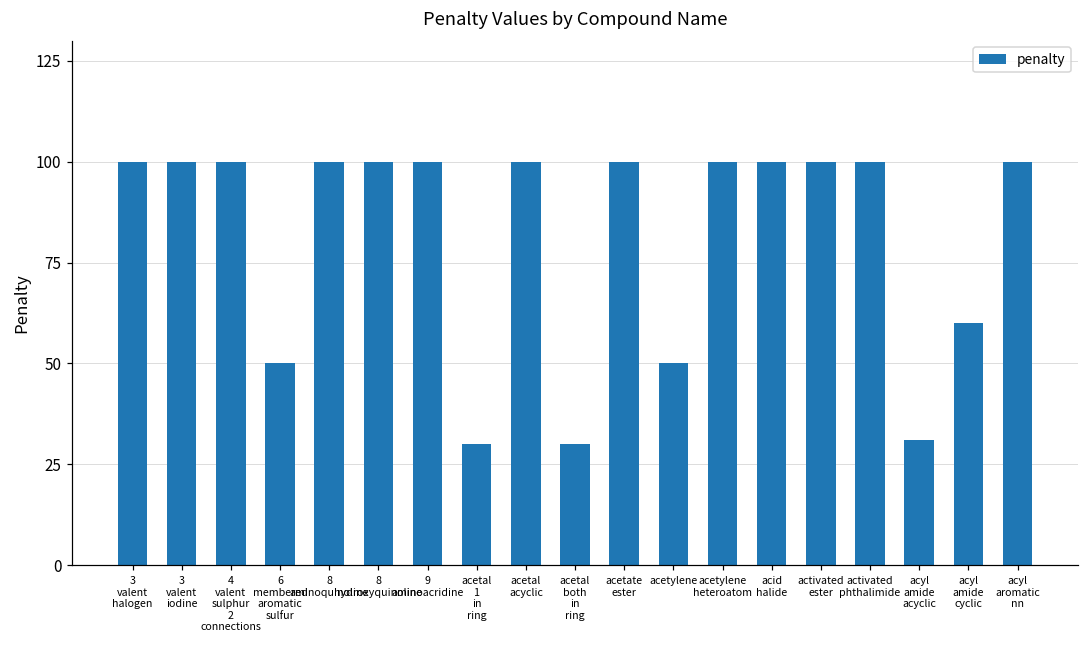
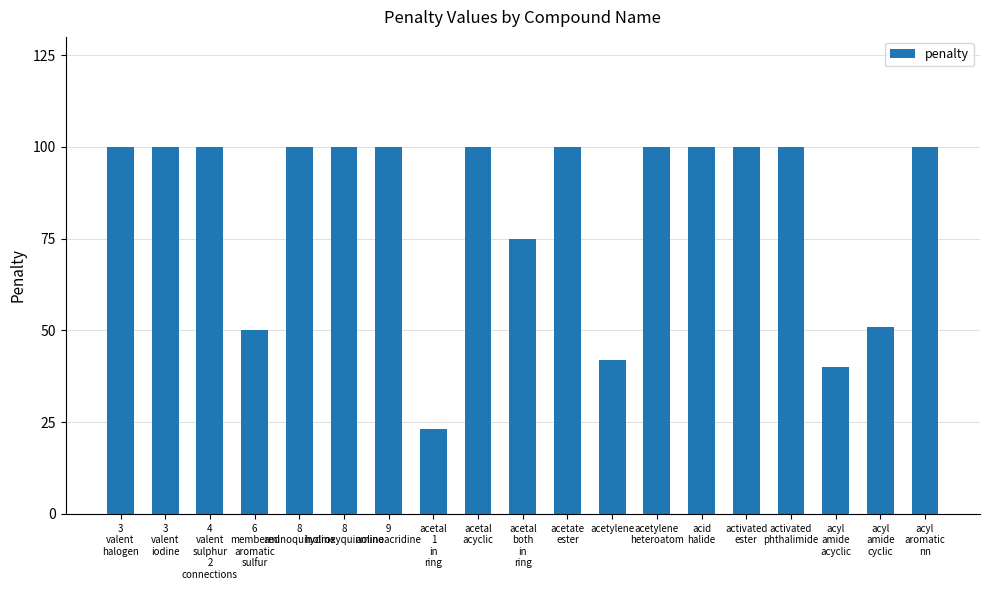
acetal 1 in ring: 30 -> 23
acetal both in ring: 30 -> 75
acetylene: 50 -> 42
acyl amide acyclic: 31 -> 40
acyl amide cyclic: 60 -> 51
